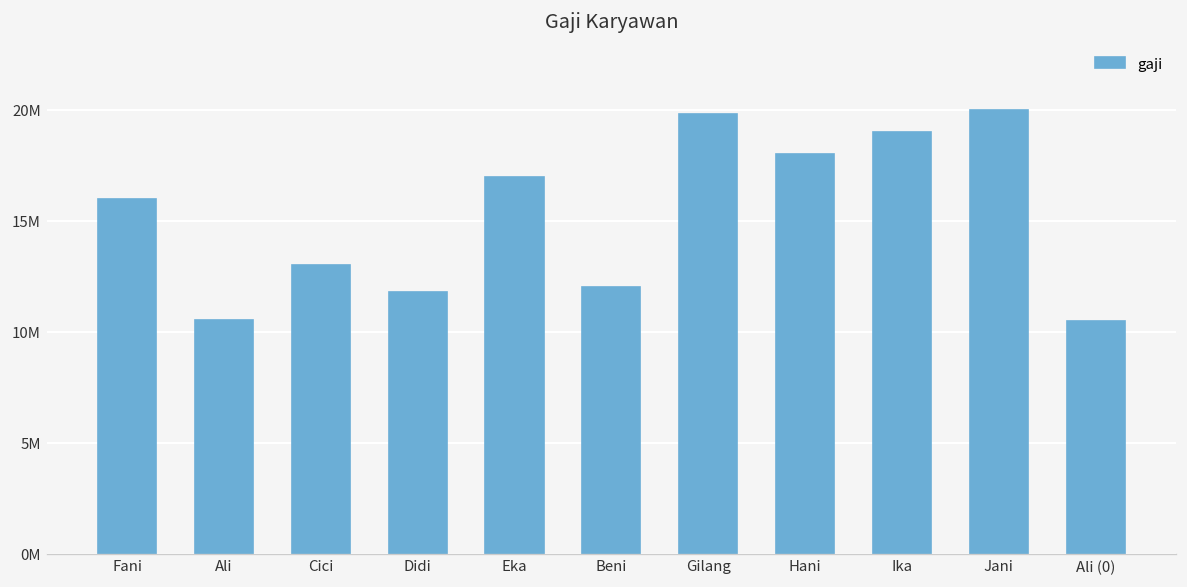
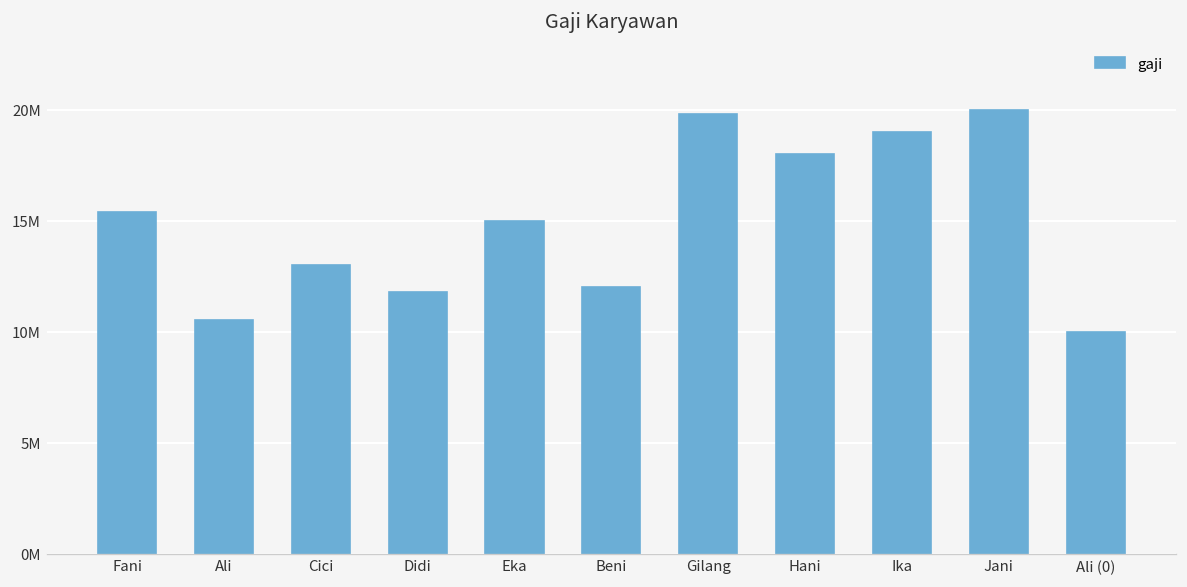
Fani: 16000000 -> 15400000
Eka: 17000000 -> 15000000
Ali (0): 10500000 -> 10000000
